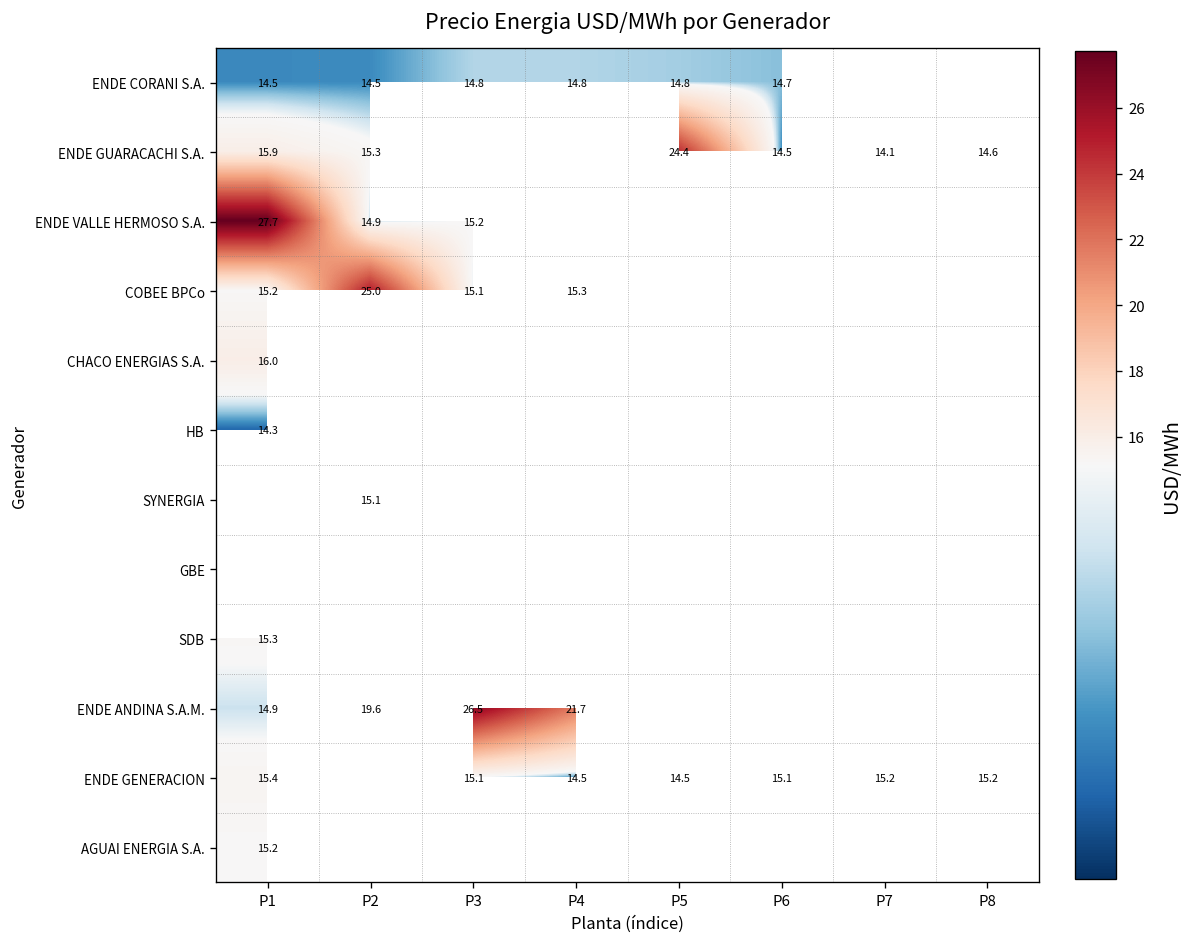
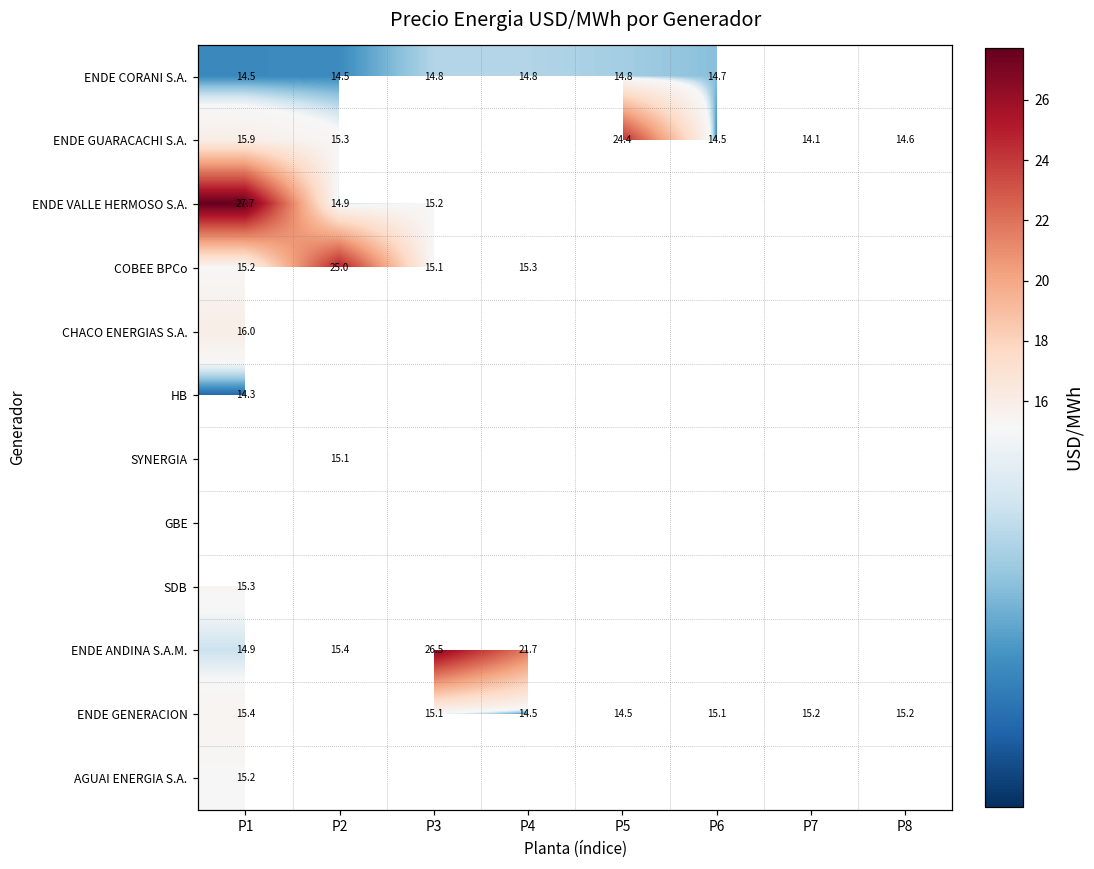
ENDE ANDINA S.A.M., P2: 19.6 -> 15.4
